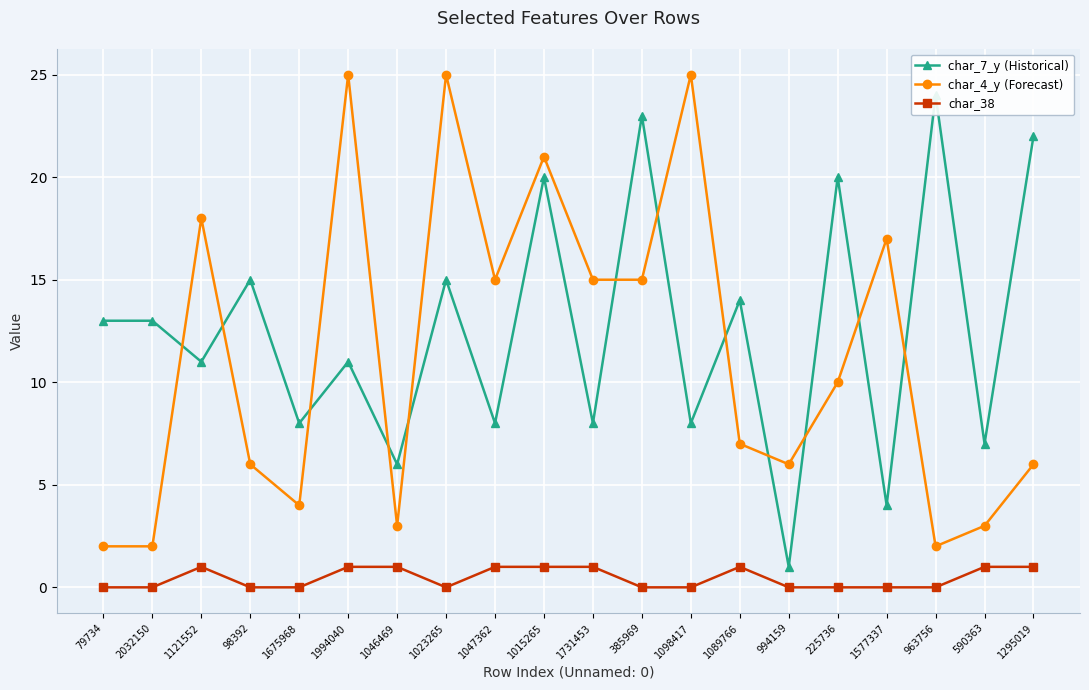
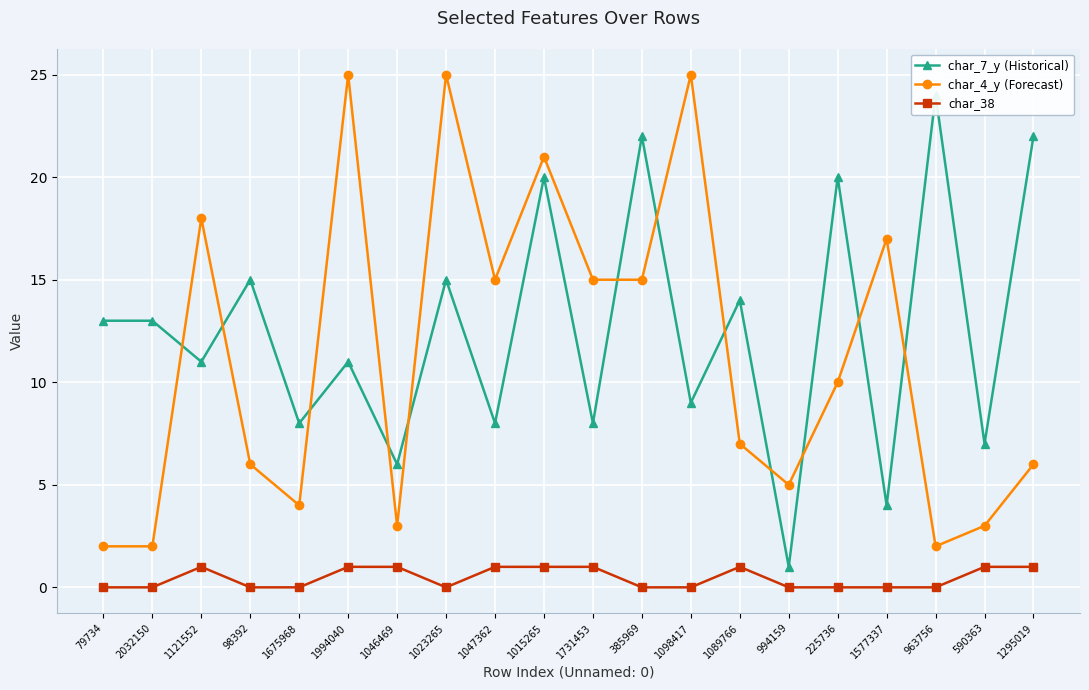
char_7_y (Historical), 385969: 23 -> 22
char_7_y (Historical), 1098417: 8 -> 9
char_4_y (Forecast), 994159: 6 -> 5
